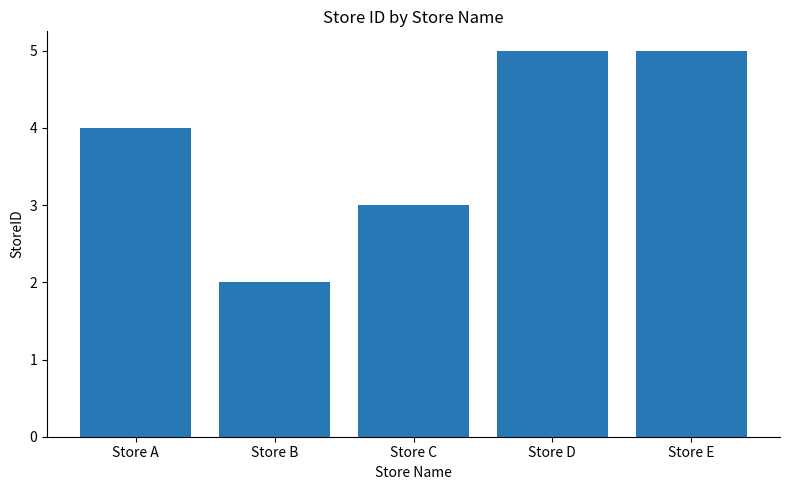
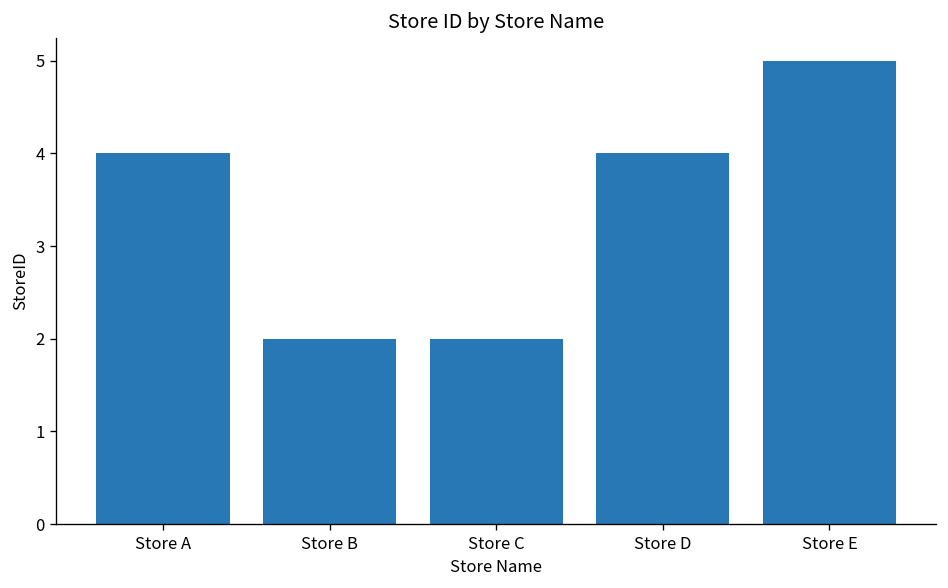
Store C: 3 -> 2
Store D: 5 -> 4
